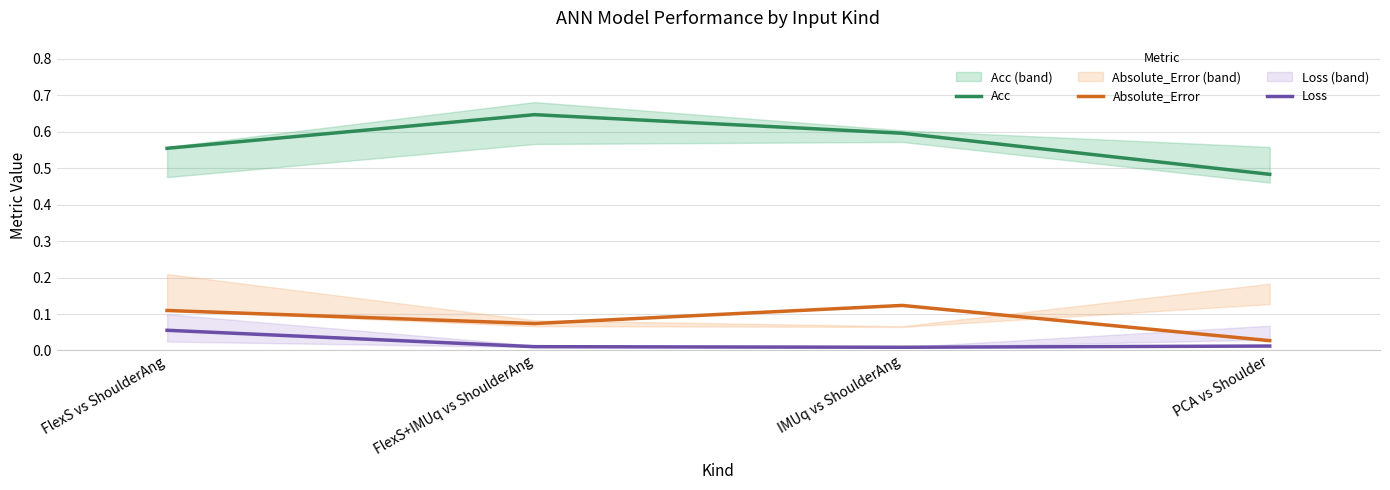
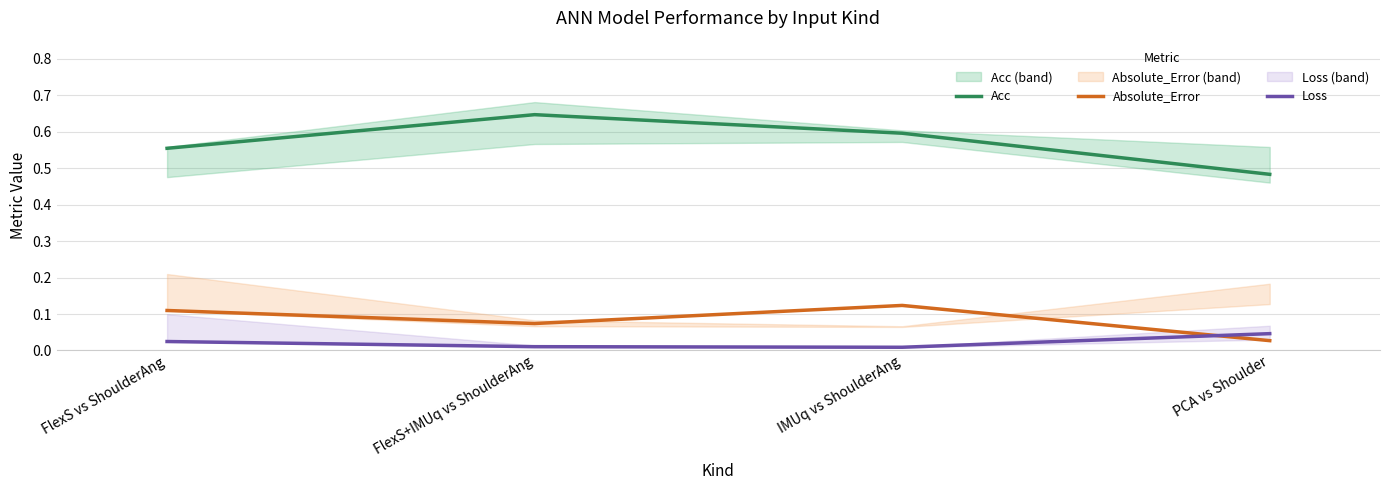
Loss, FlexS vs ShoulderAng: 0.06 -> 0.02
Loss, PCA vs Shoulder: 0.01 -> 0.05
